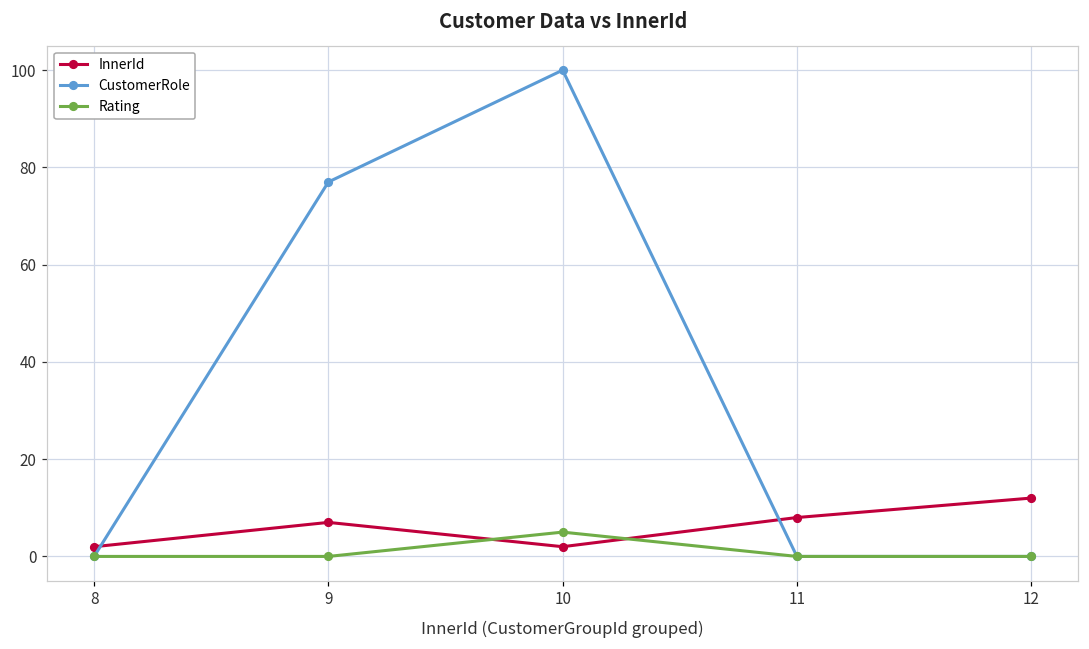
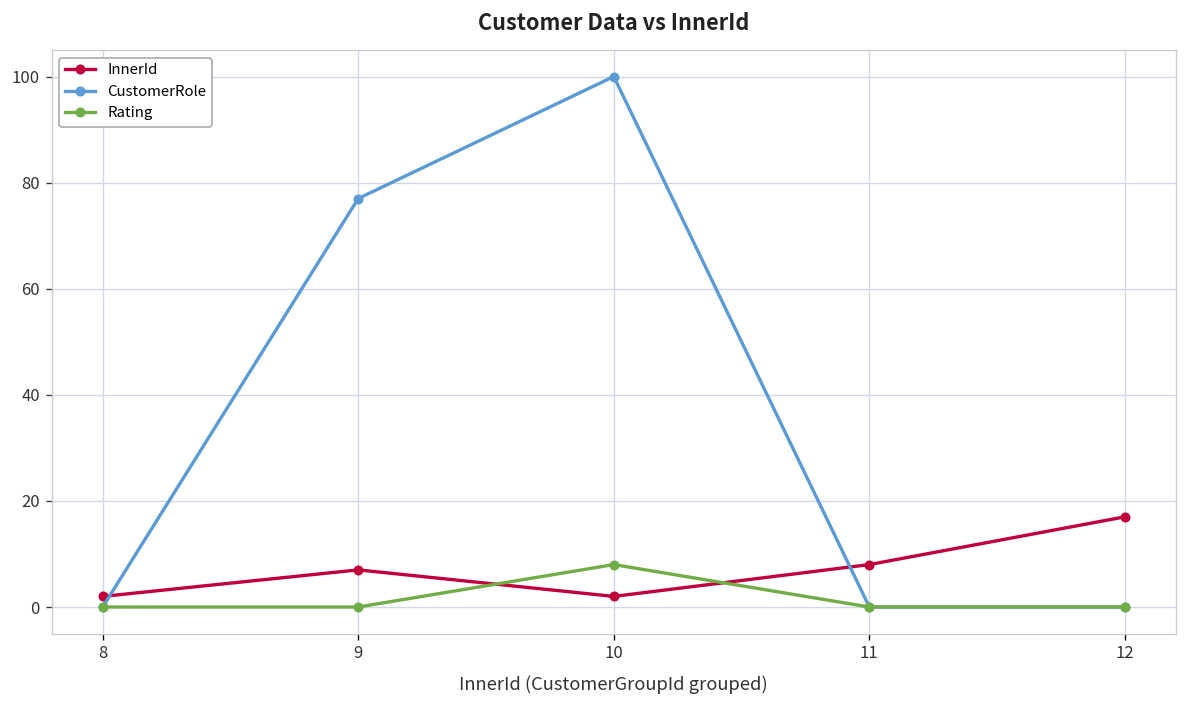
Rating, 10: 5 -> 8
InnerId, 12: 12 -> 17
